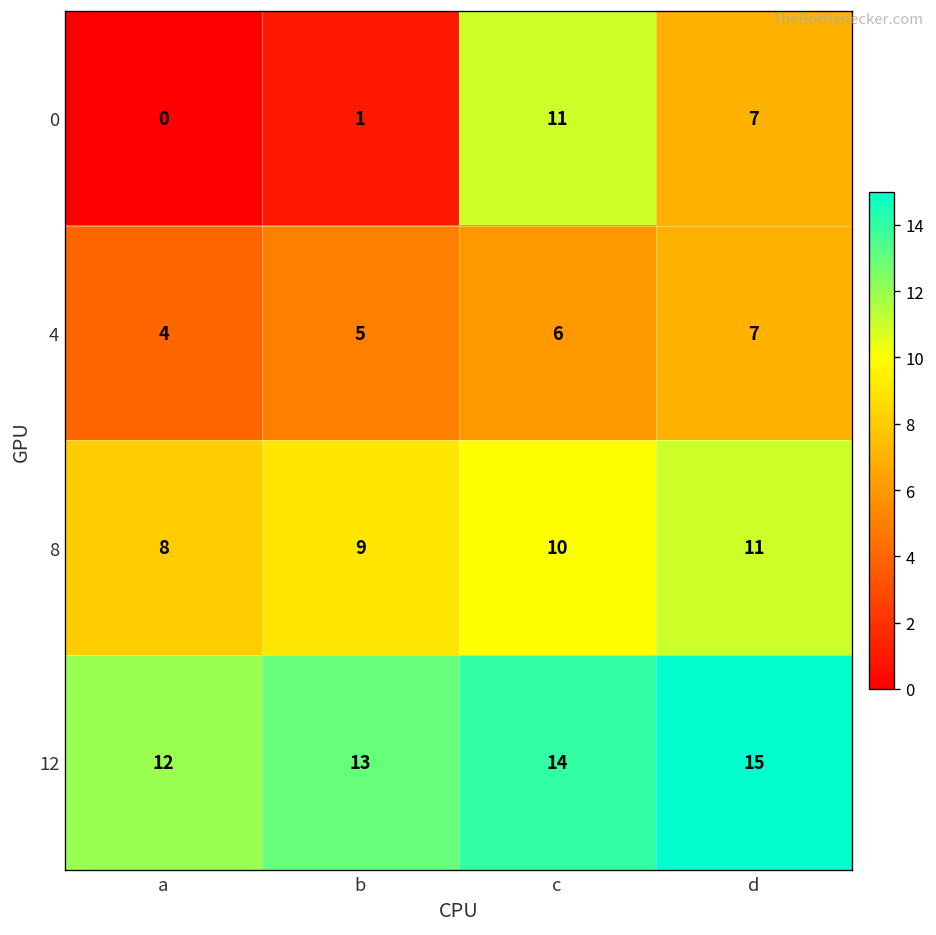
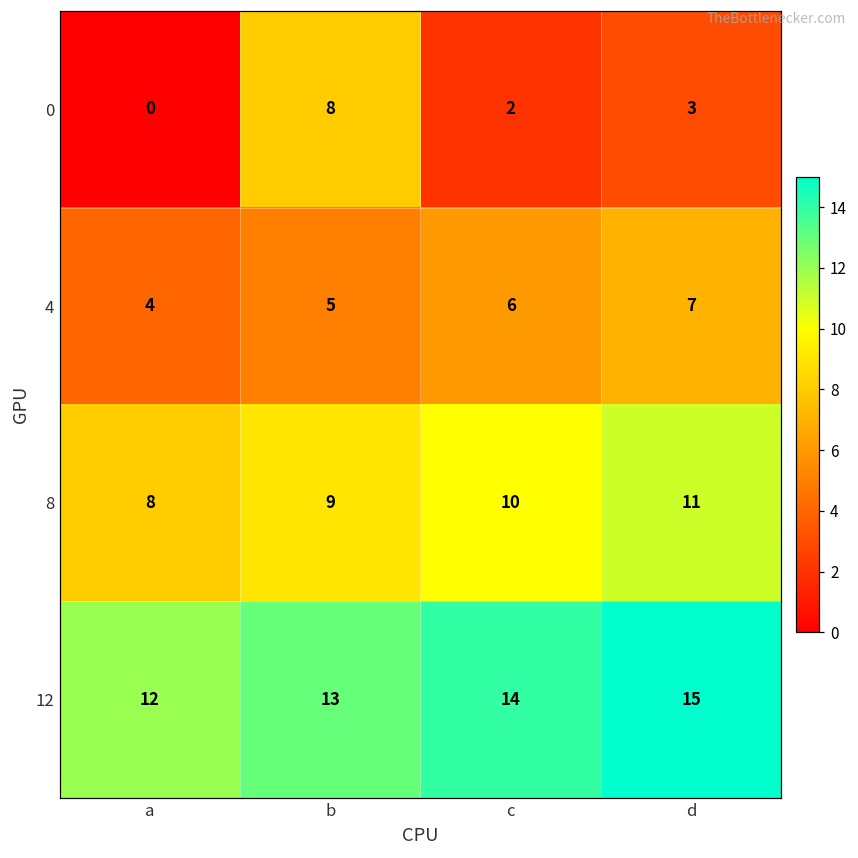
0, b: 1 -> 8
0, c: 11 -> 2
0, d: 7 -> 3
